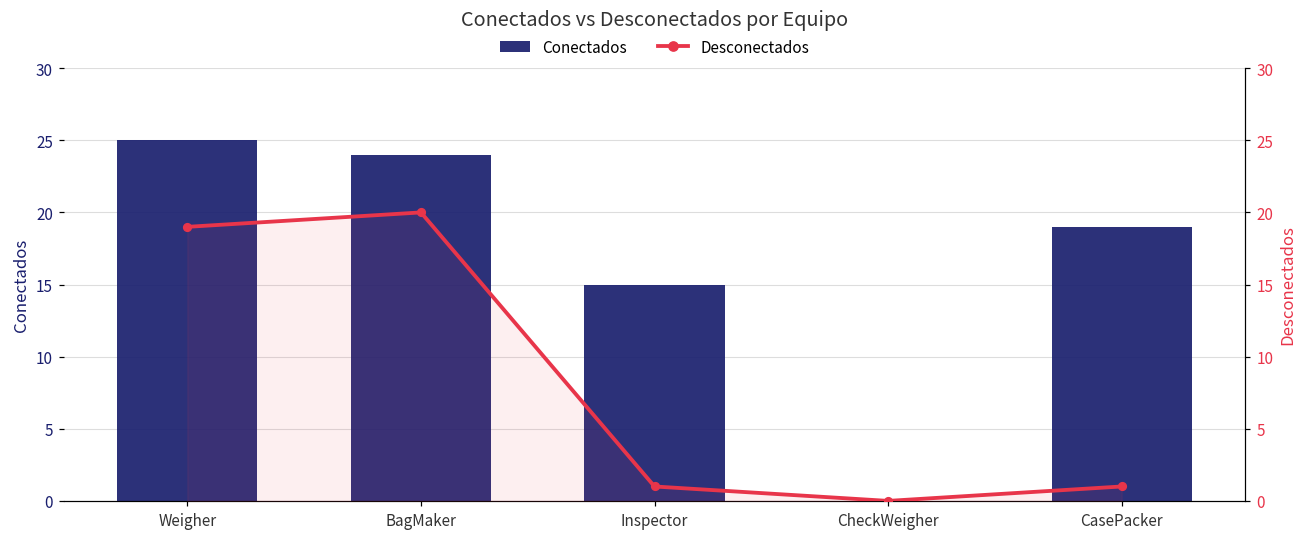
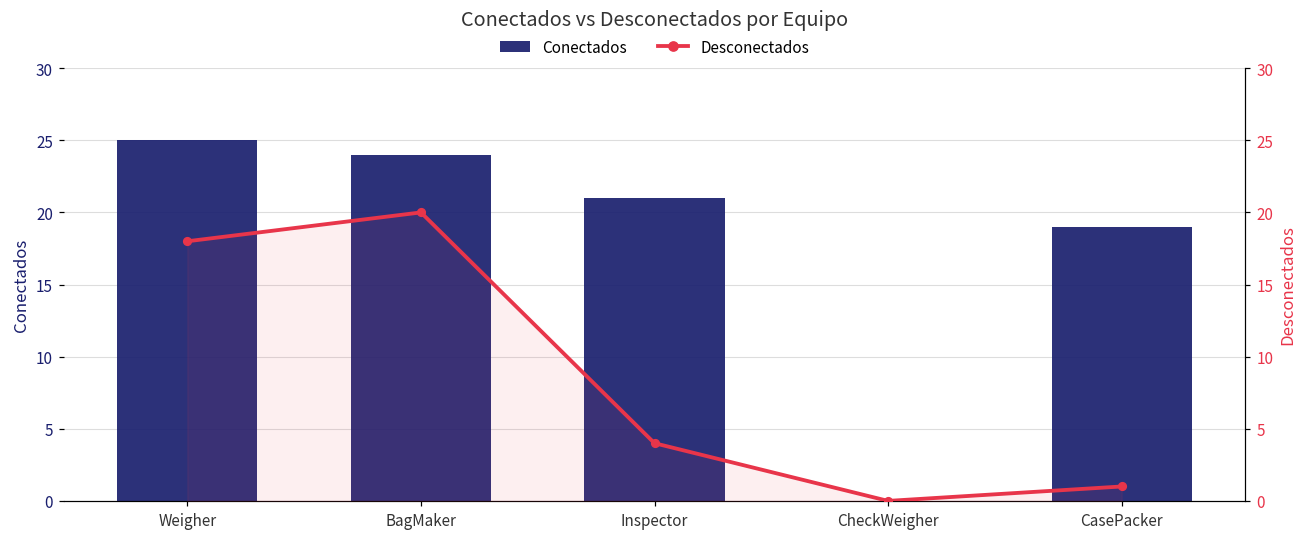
Conectados, Inspector: 15 -> 21
Desconectados, Weigher: 19 -> 18
Desconectados, Inspector: 1 -> 4
